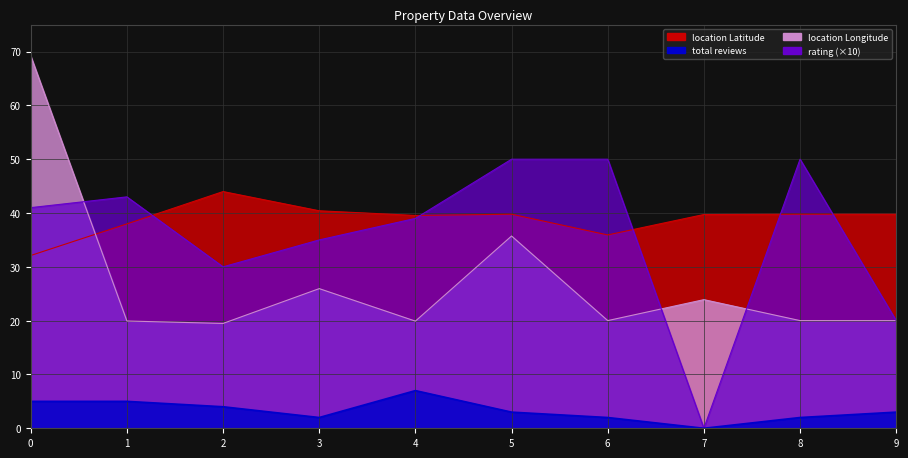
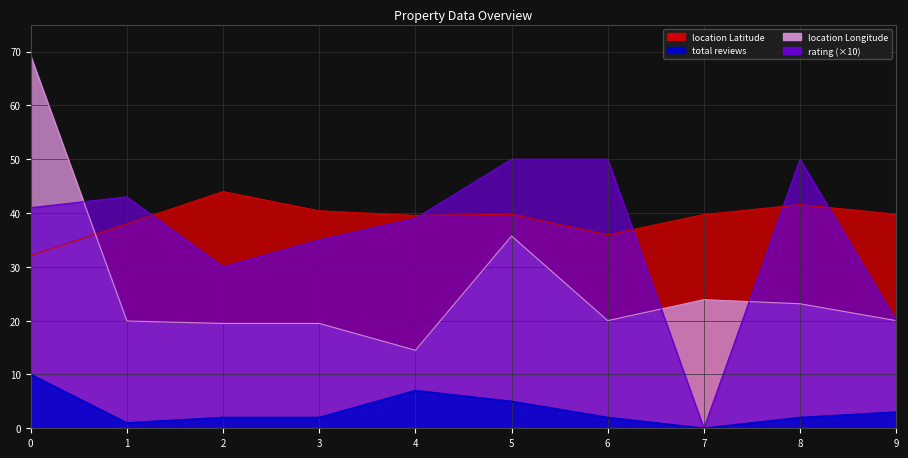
total reviews, 0: 5 -> 10
total reviews, 1: 5 -> 1
total reviews, 2: 4 -> 2
location Longitude, 3: 26 -> 19
location Longitude, 4: 20 -> 14
total reviews, 5: 3 -> 5
location Latitude, 8: 40 -> 42
location Longitude, 8: 20 -> 23
